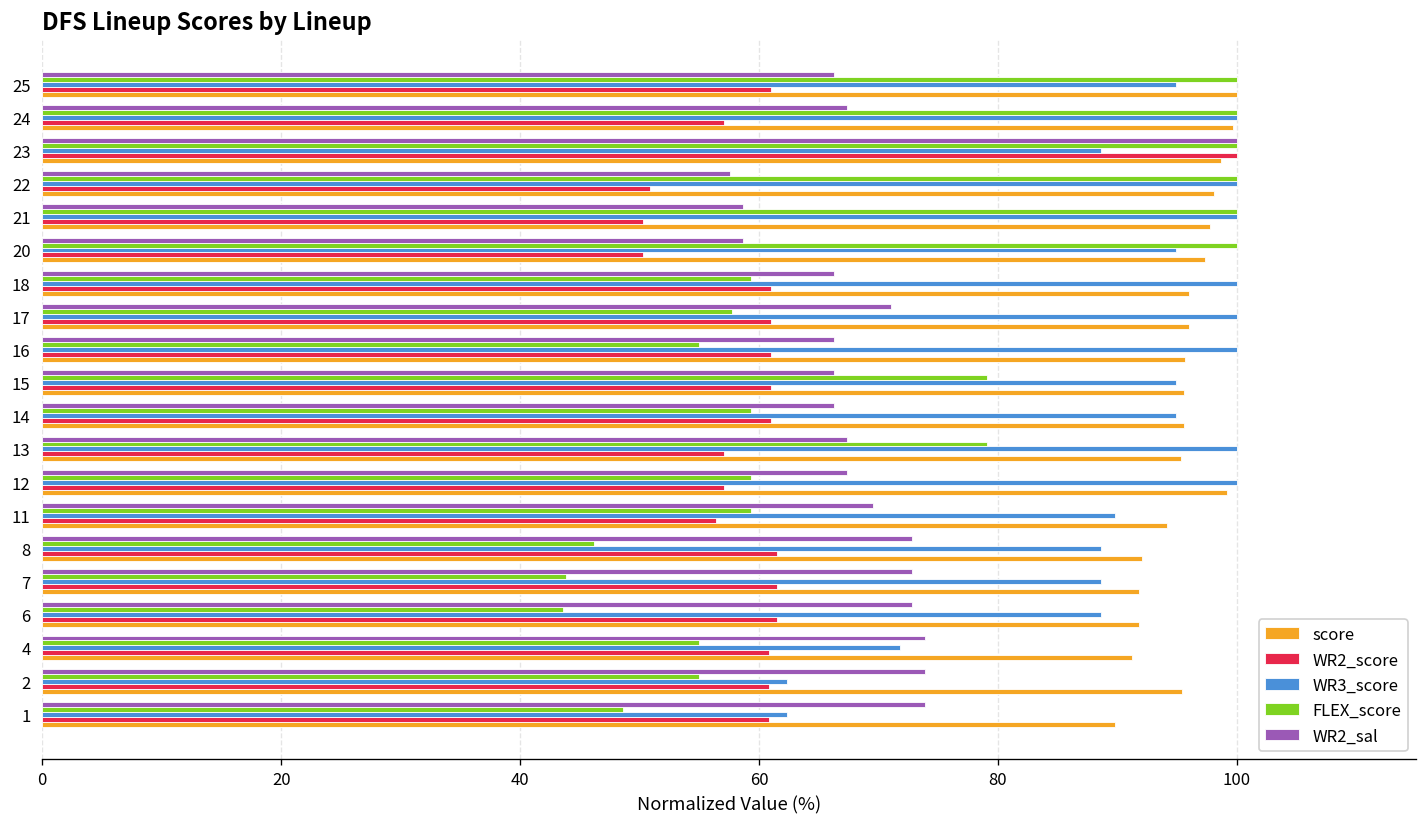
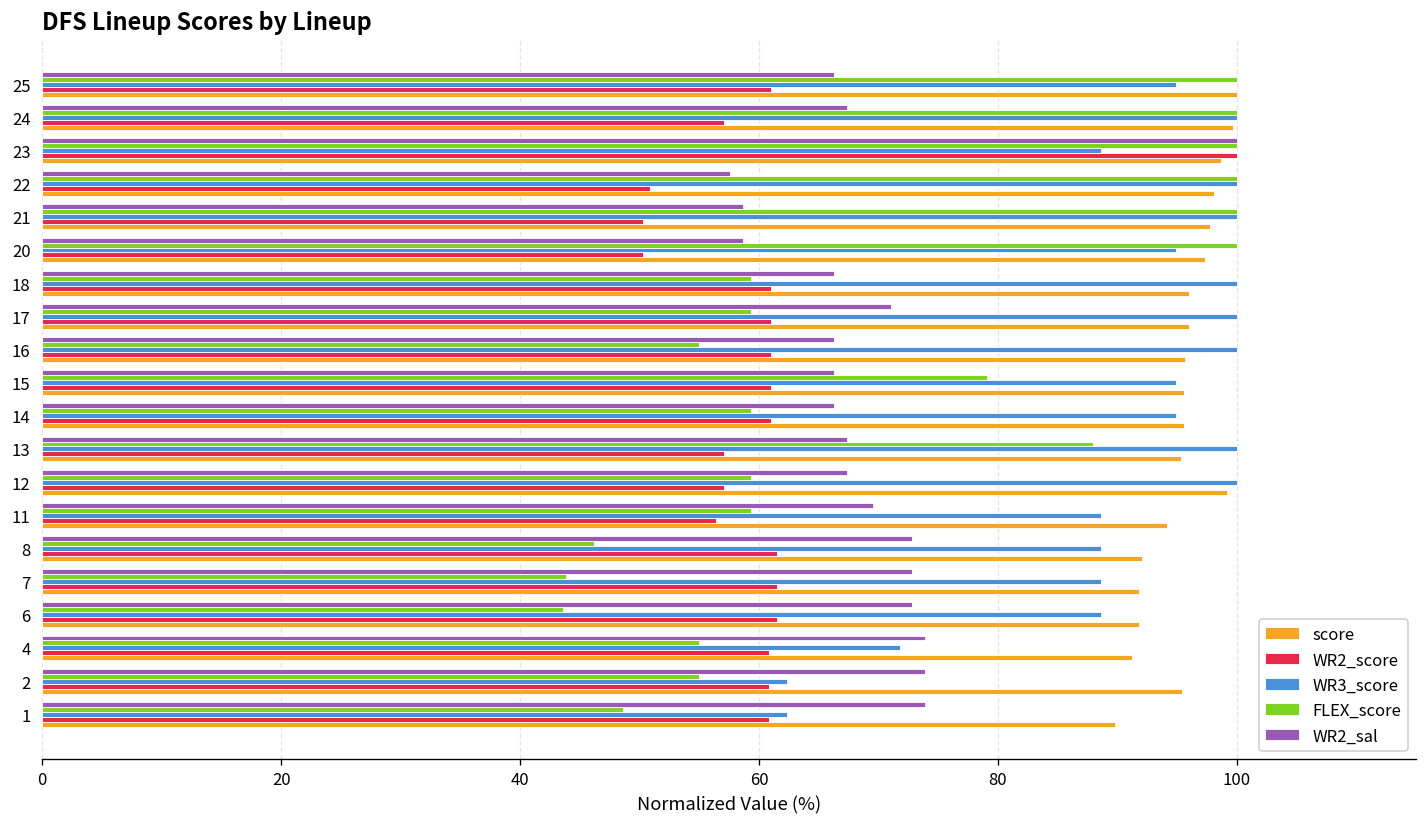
FLEX_score, 17: 58 -> 59
FLEX_score, 13: 79 -> 88
WR3_score, 11: 90 -> 89
